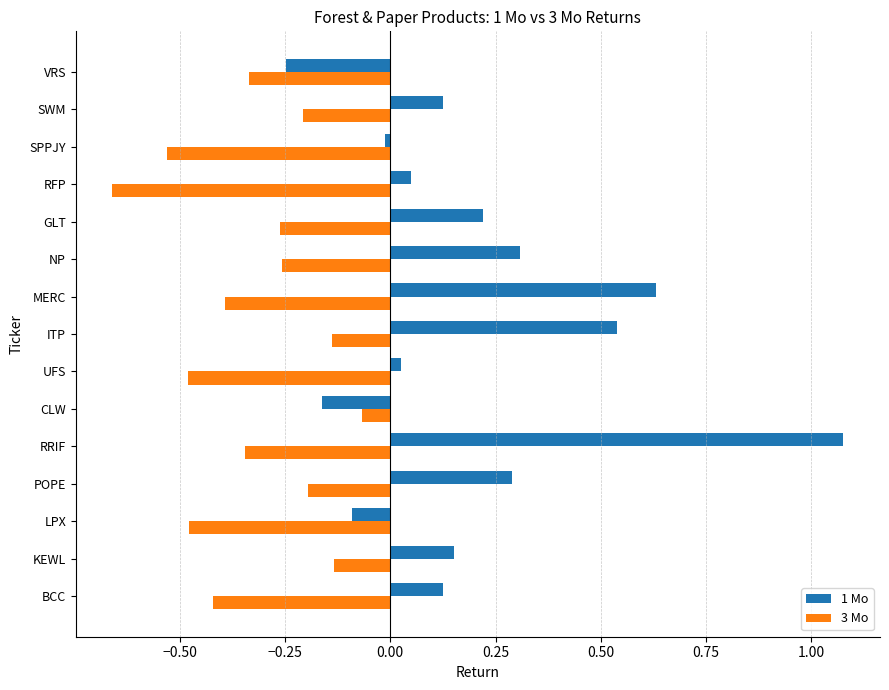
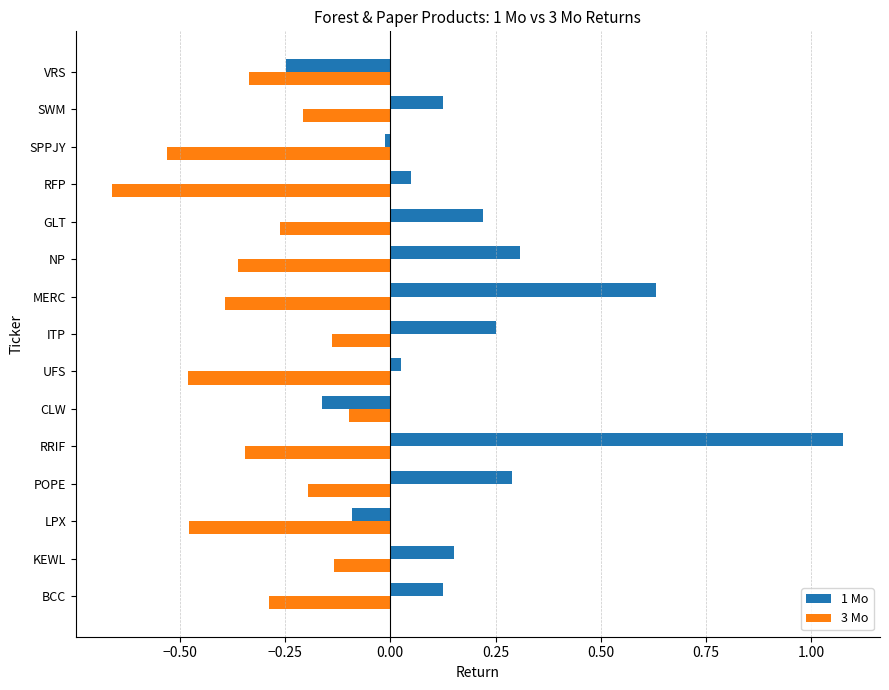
3 Mo, NP: -0.26 -> -0.36
1 Mo, ITP: 0.54 -> 0.25
3 Mo, CLW: -0.07 -> -0.10
3 Mo, BCC: -0.42 -> -0.29
